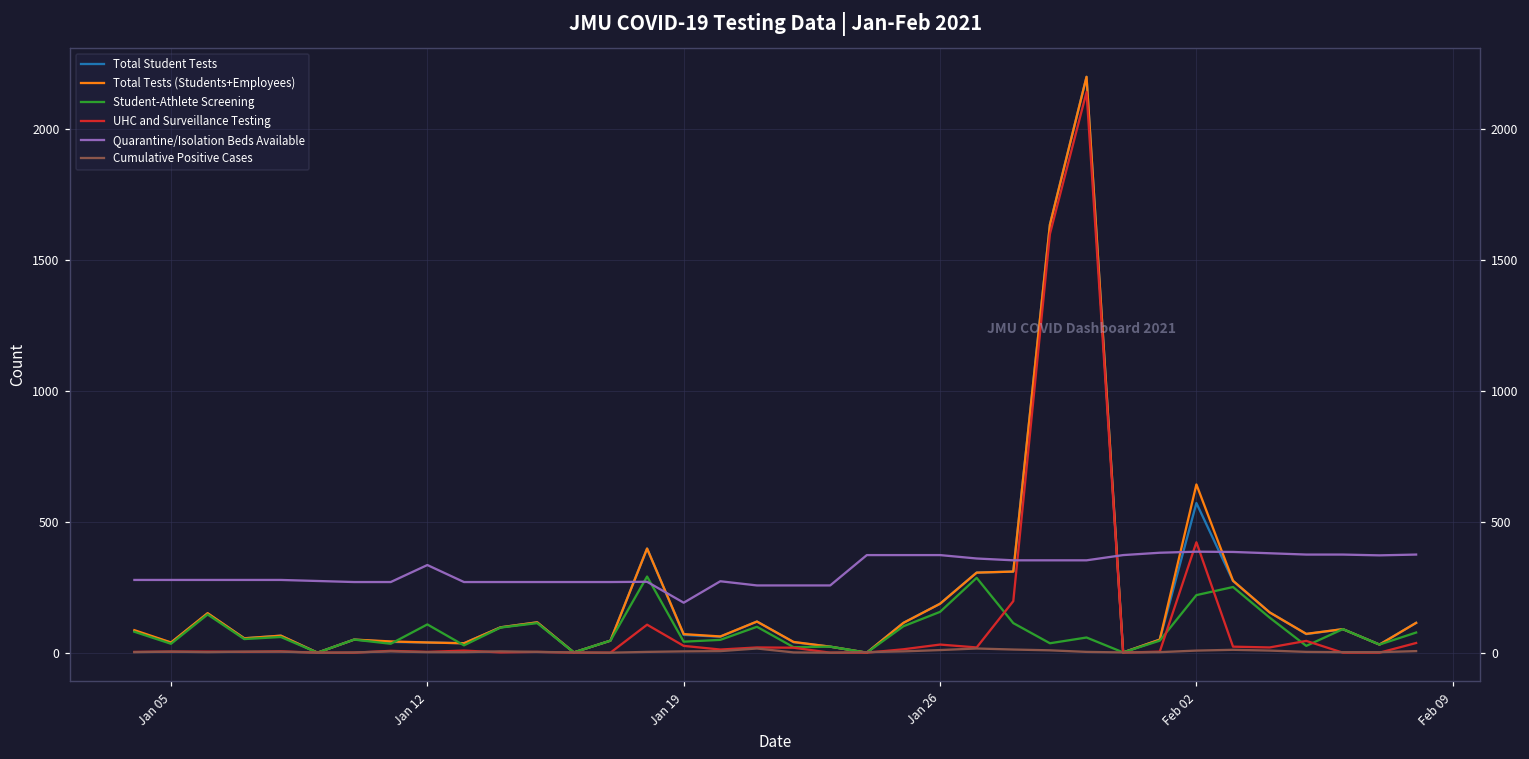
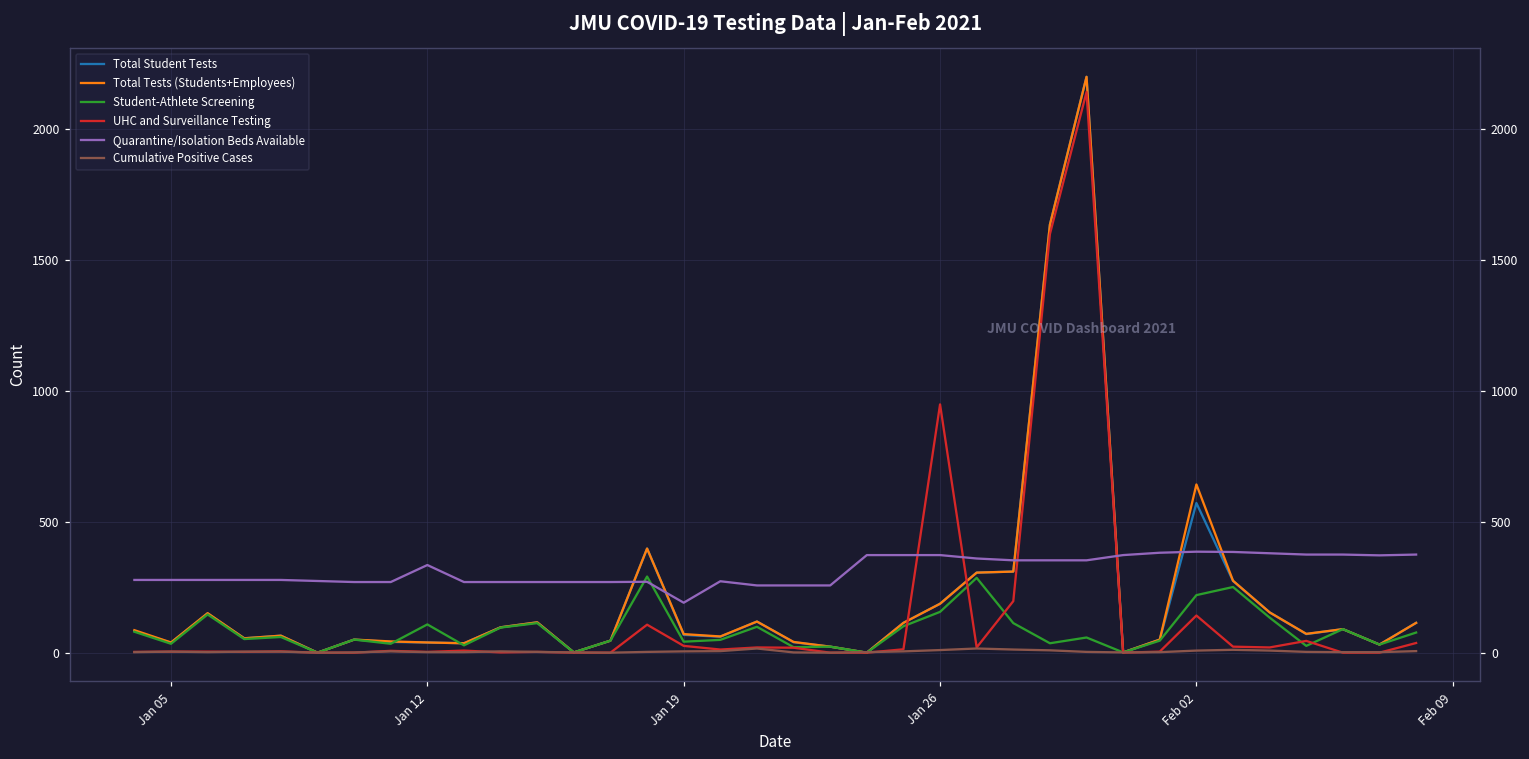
UHC and Surveillance Testing, Jan 26: 30 -> 950
UHC and Surveillance Testing, Feb 02: 420 -> 140
